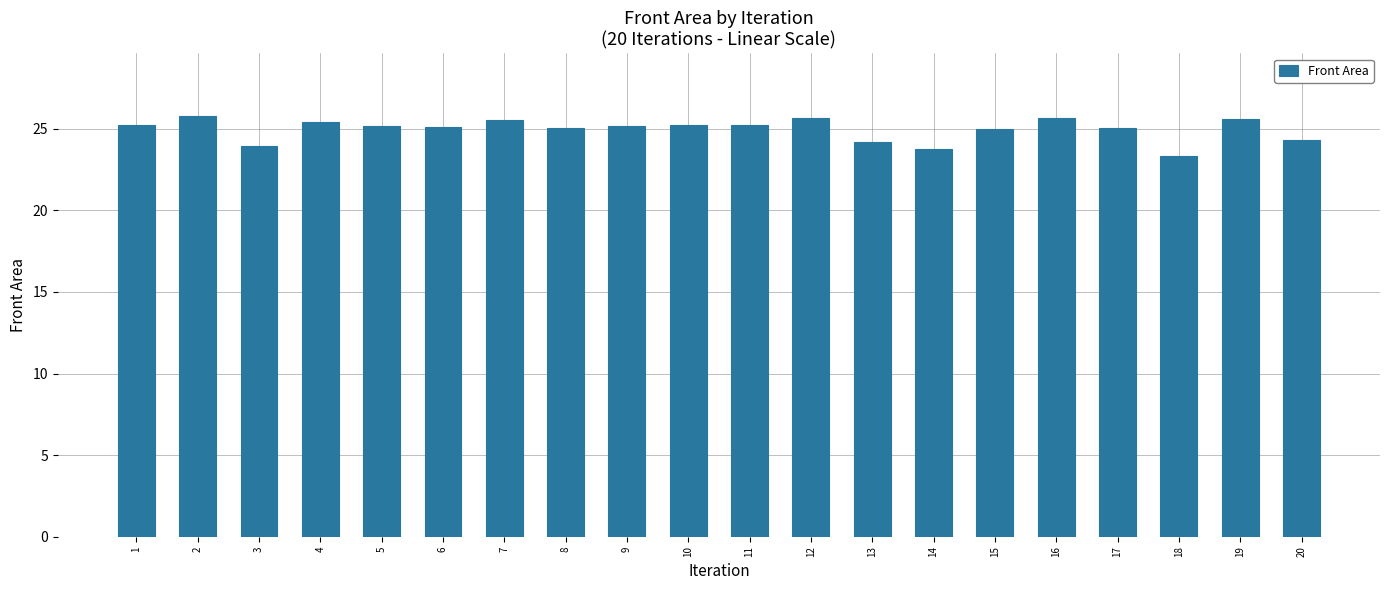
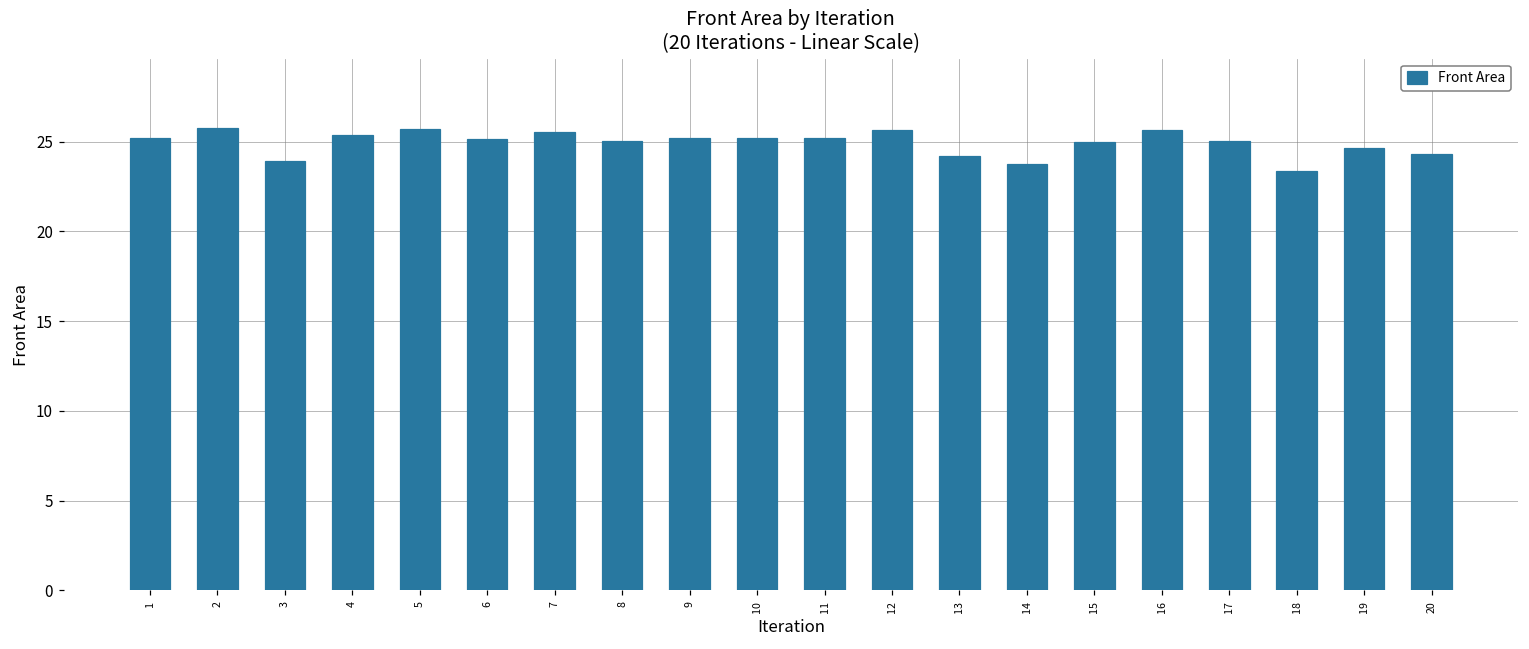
5: 25.2 -> 25.7
19: 25.6 -> 24.6
